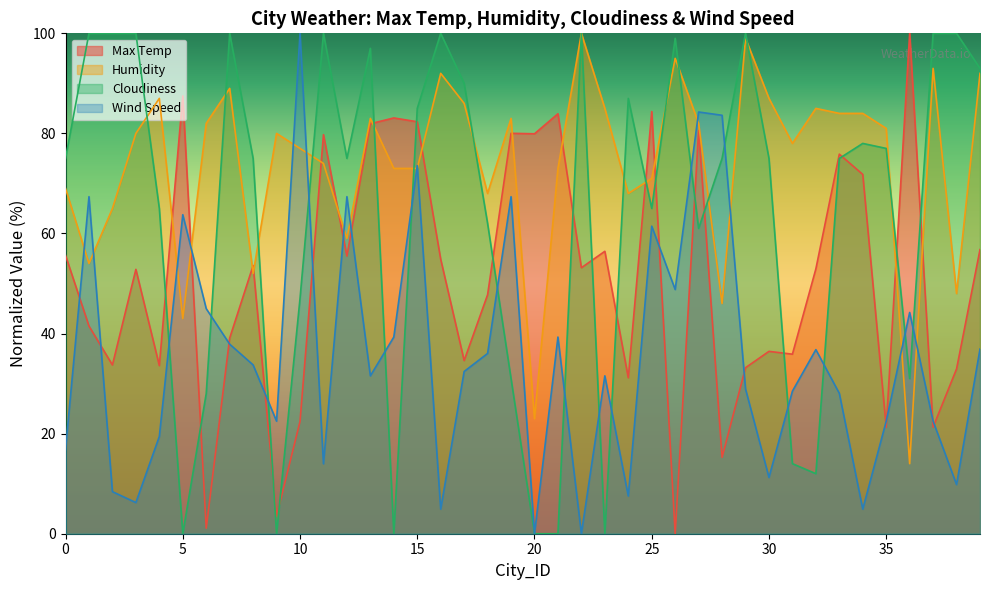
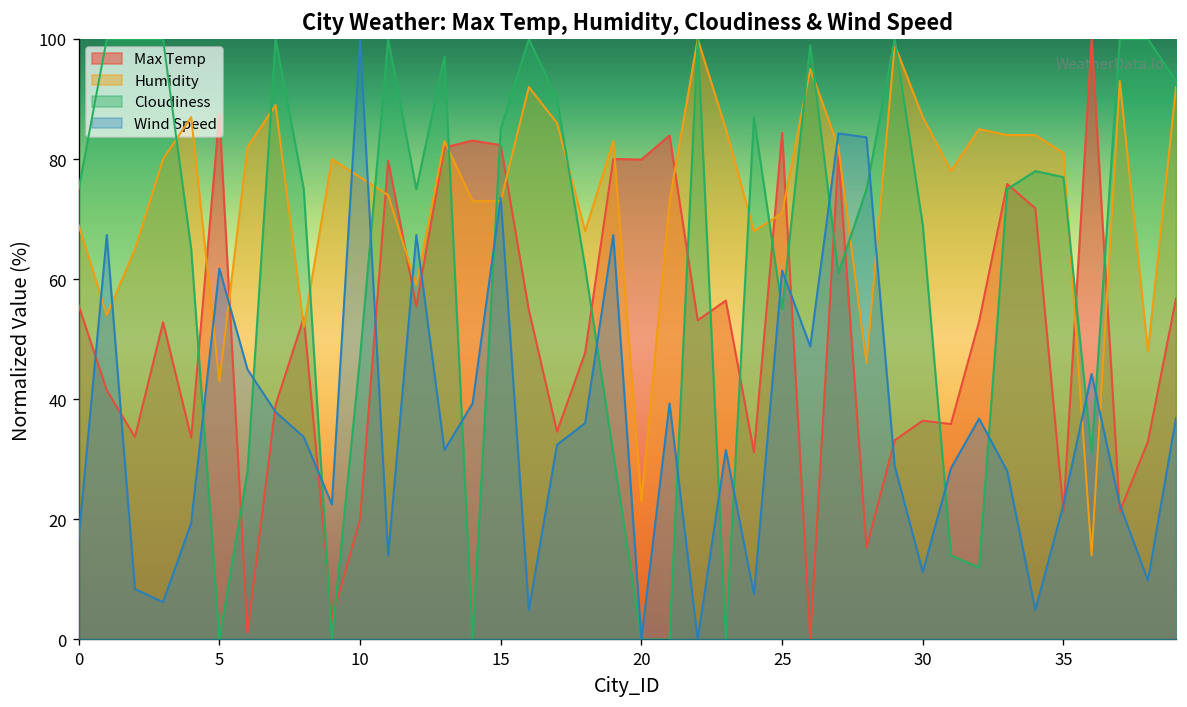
Wind Speed, 5: 64 -> 62
Max Temp, 10: 22 -> 20
Cloudiness, 25: 65 -> 55
Cloudiness, 30: 75 -> 69
